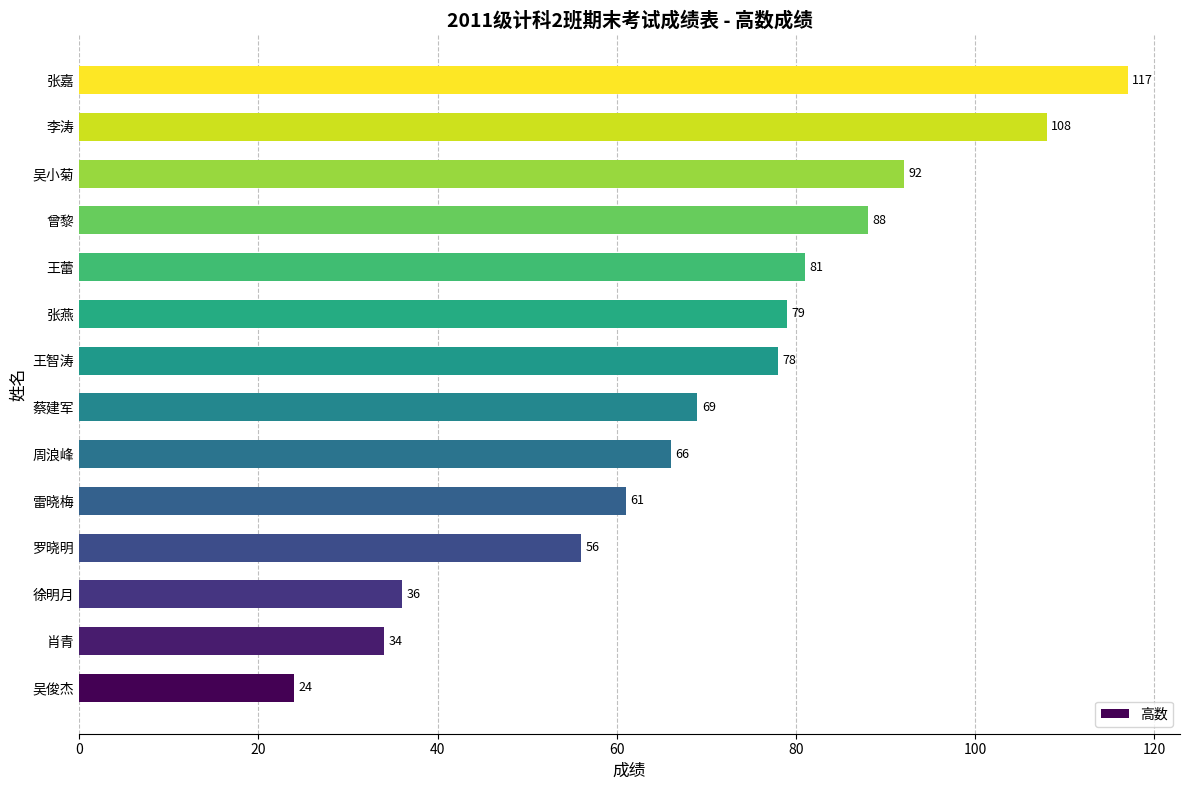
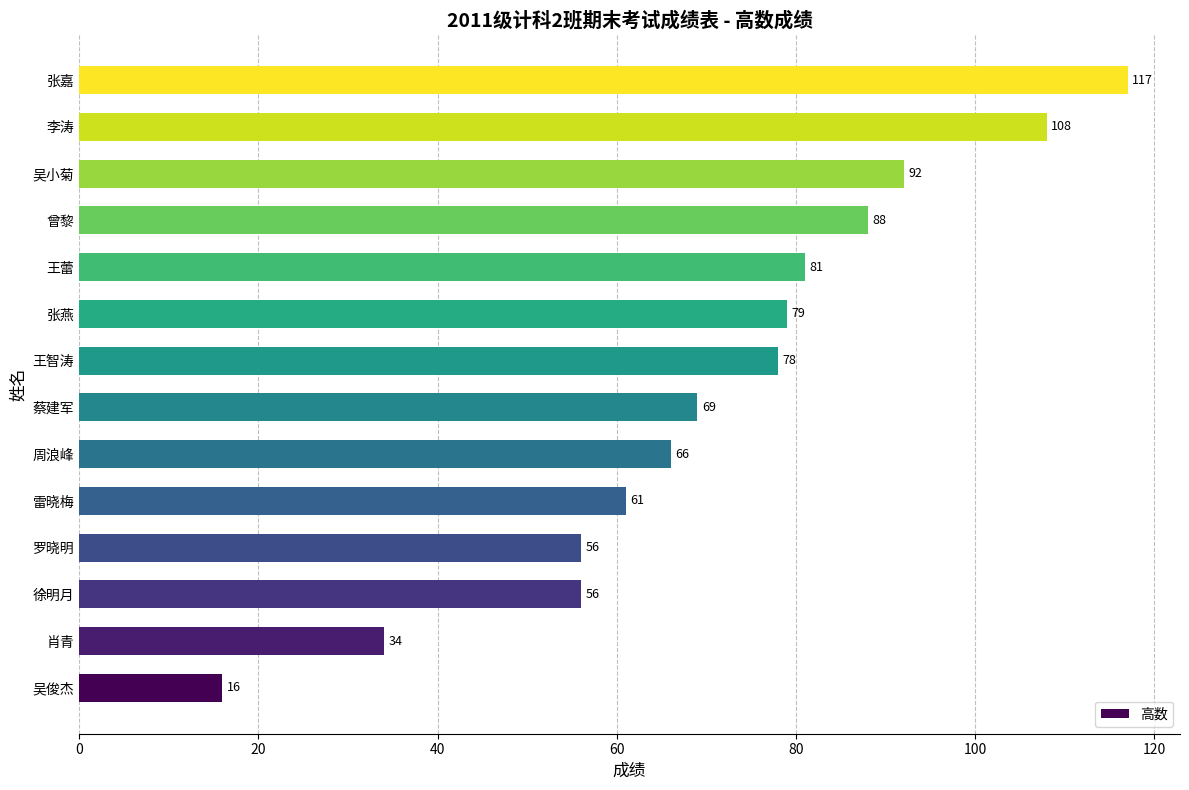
徐明月: 36 -> 56
吴俊杰: 24 -> 16
